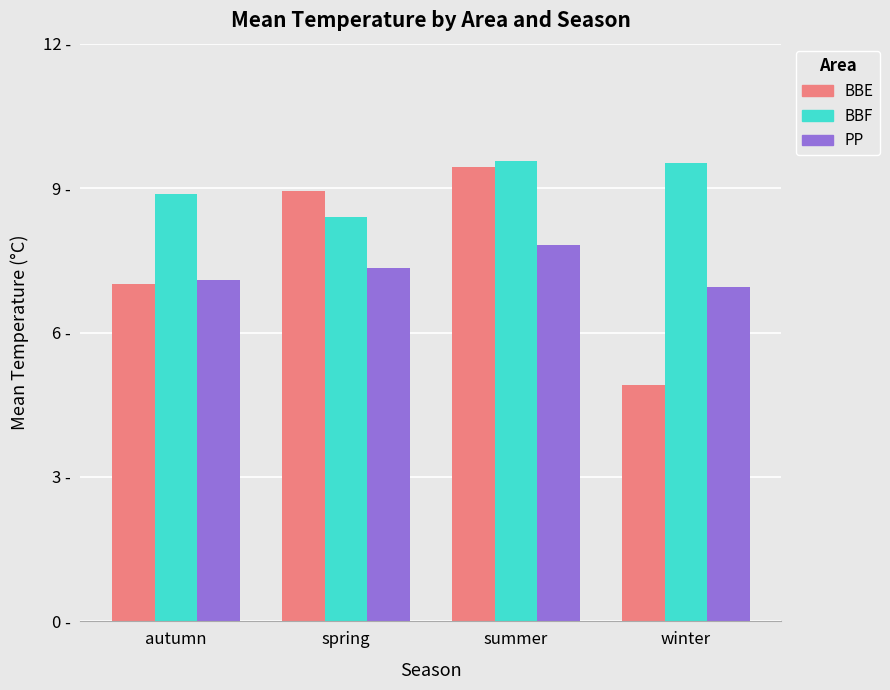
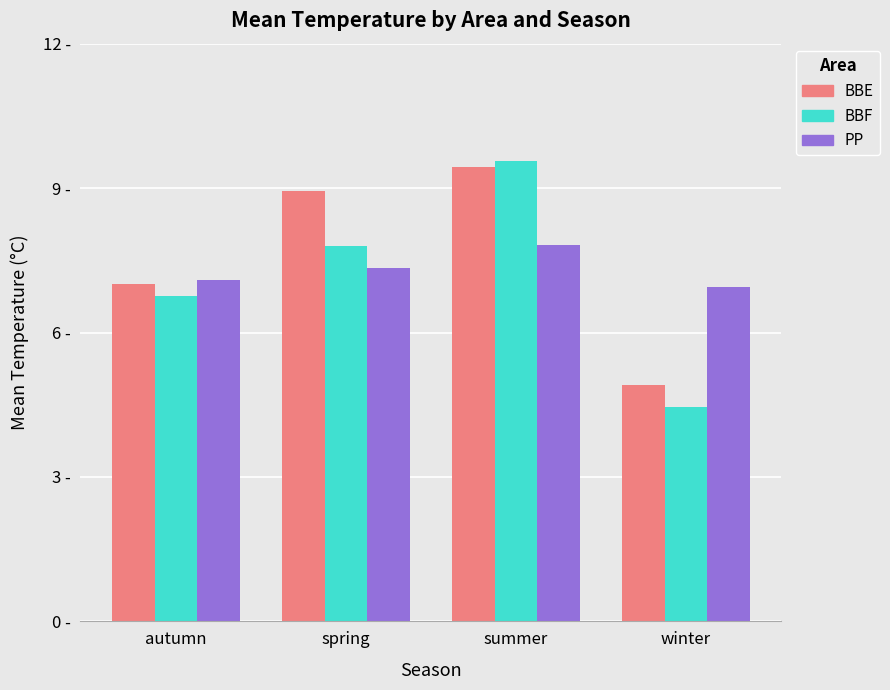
BBF, autumn: 8.9 - -> 6.8 -
BBF, spring: 8.4 - -> 7.8 -
BBF, winter: 9.5 - -> 4.5 -
